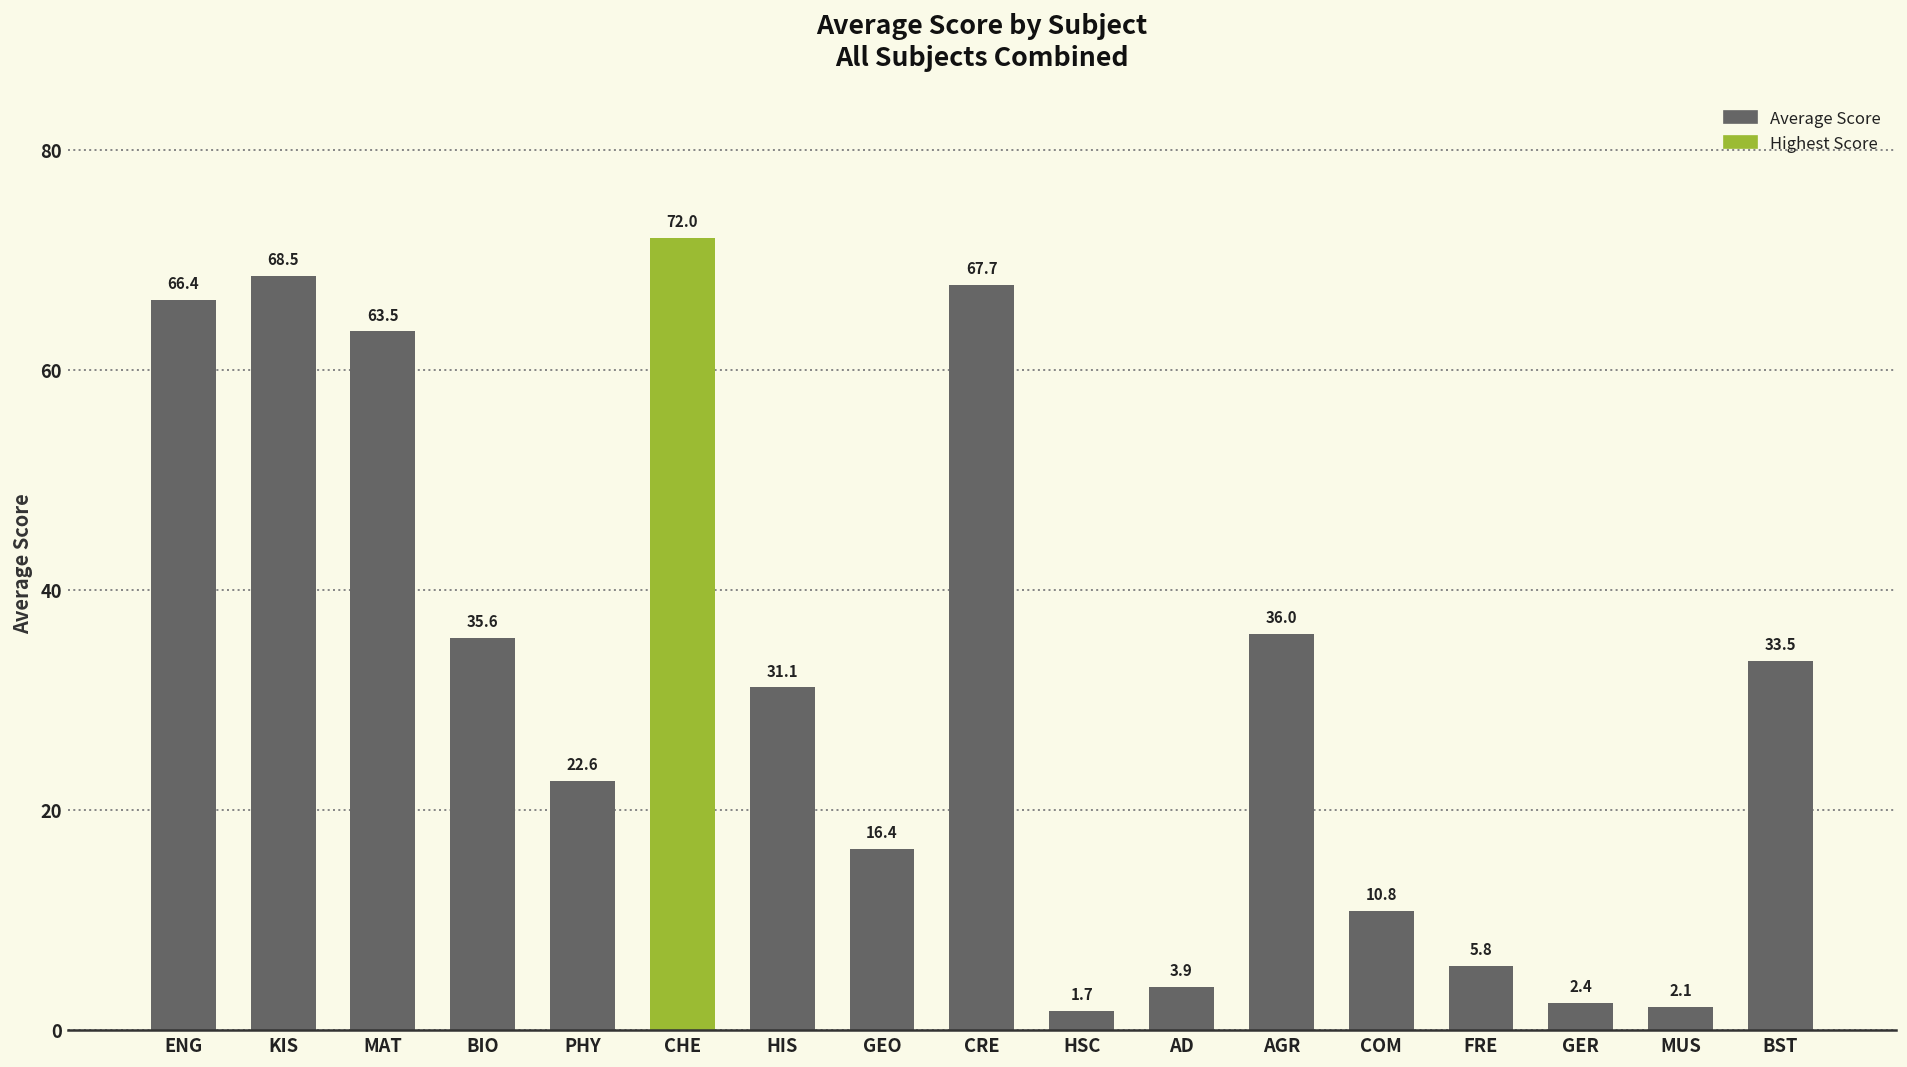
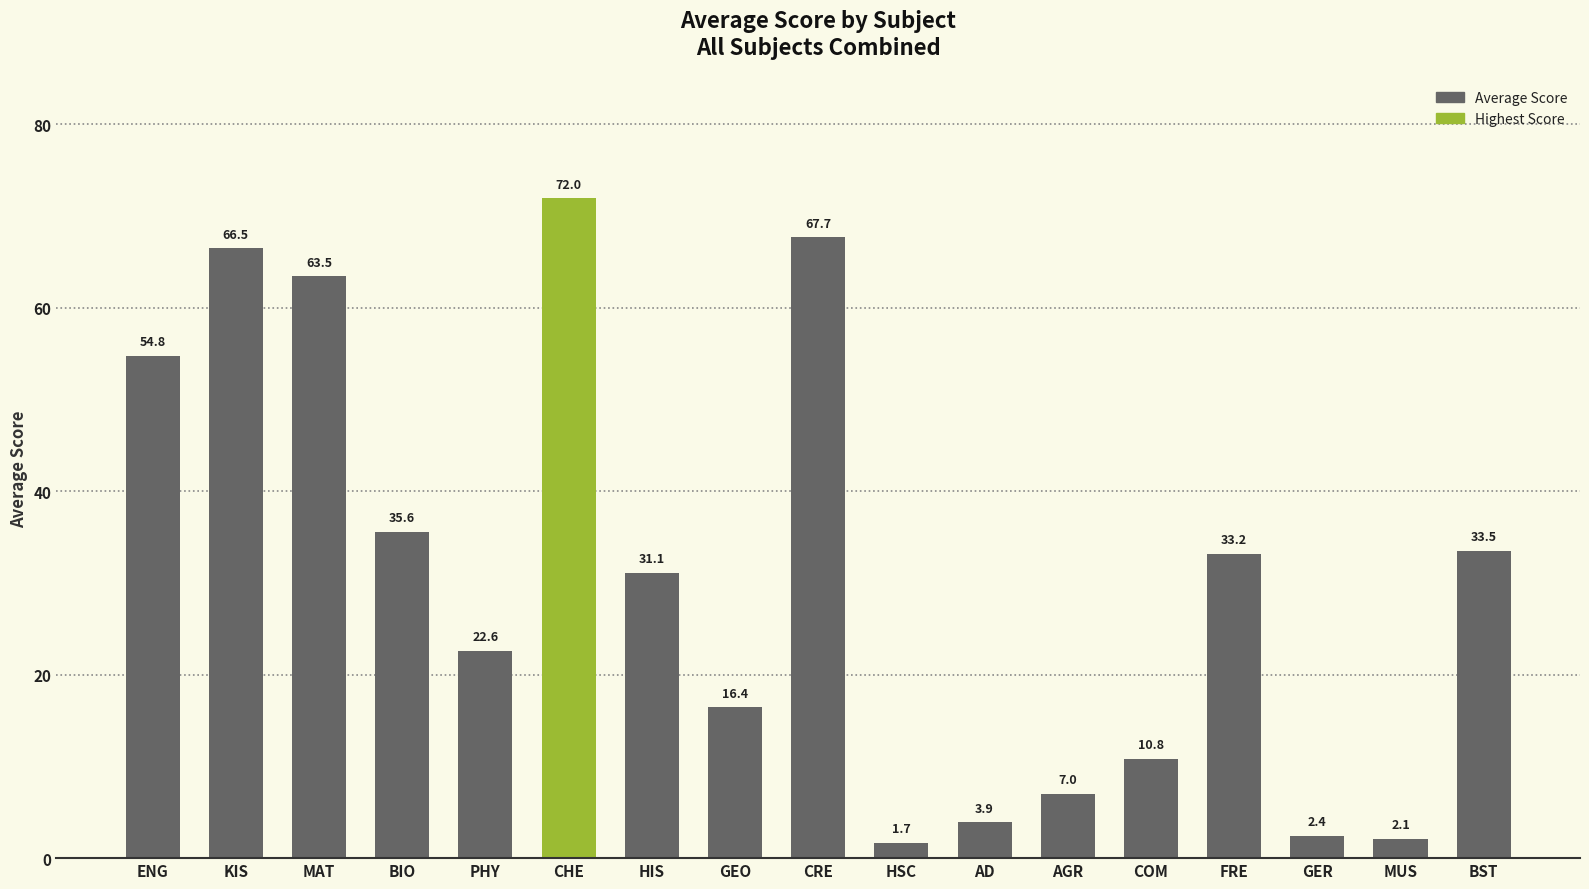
ENG: 66.4 -> 54.8
KIS: 68.5 -> 66.5
AGR: 36.0 -> 7.0
FRE: 5.8 -> 33.2
